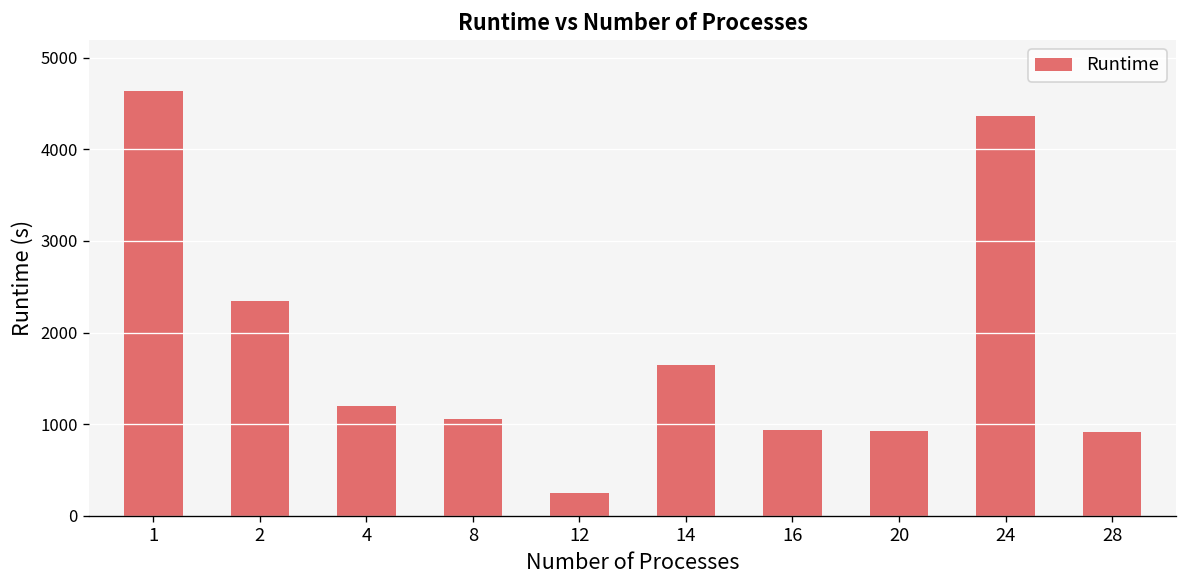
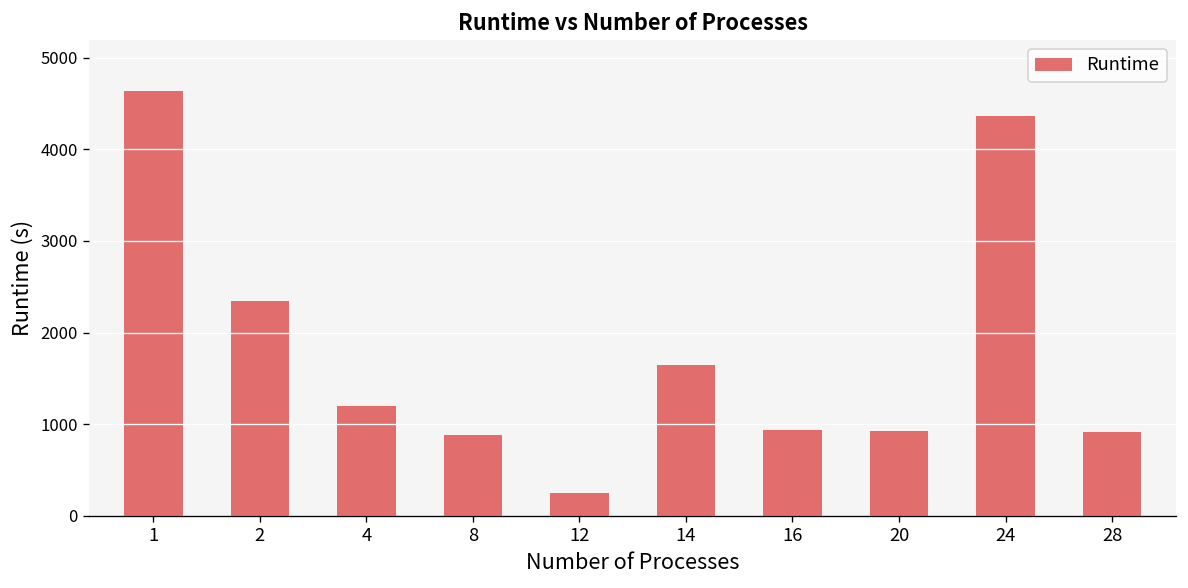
8: 1100 -> 900
